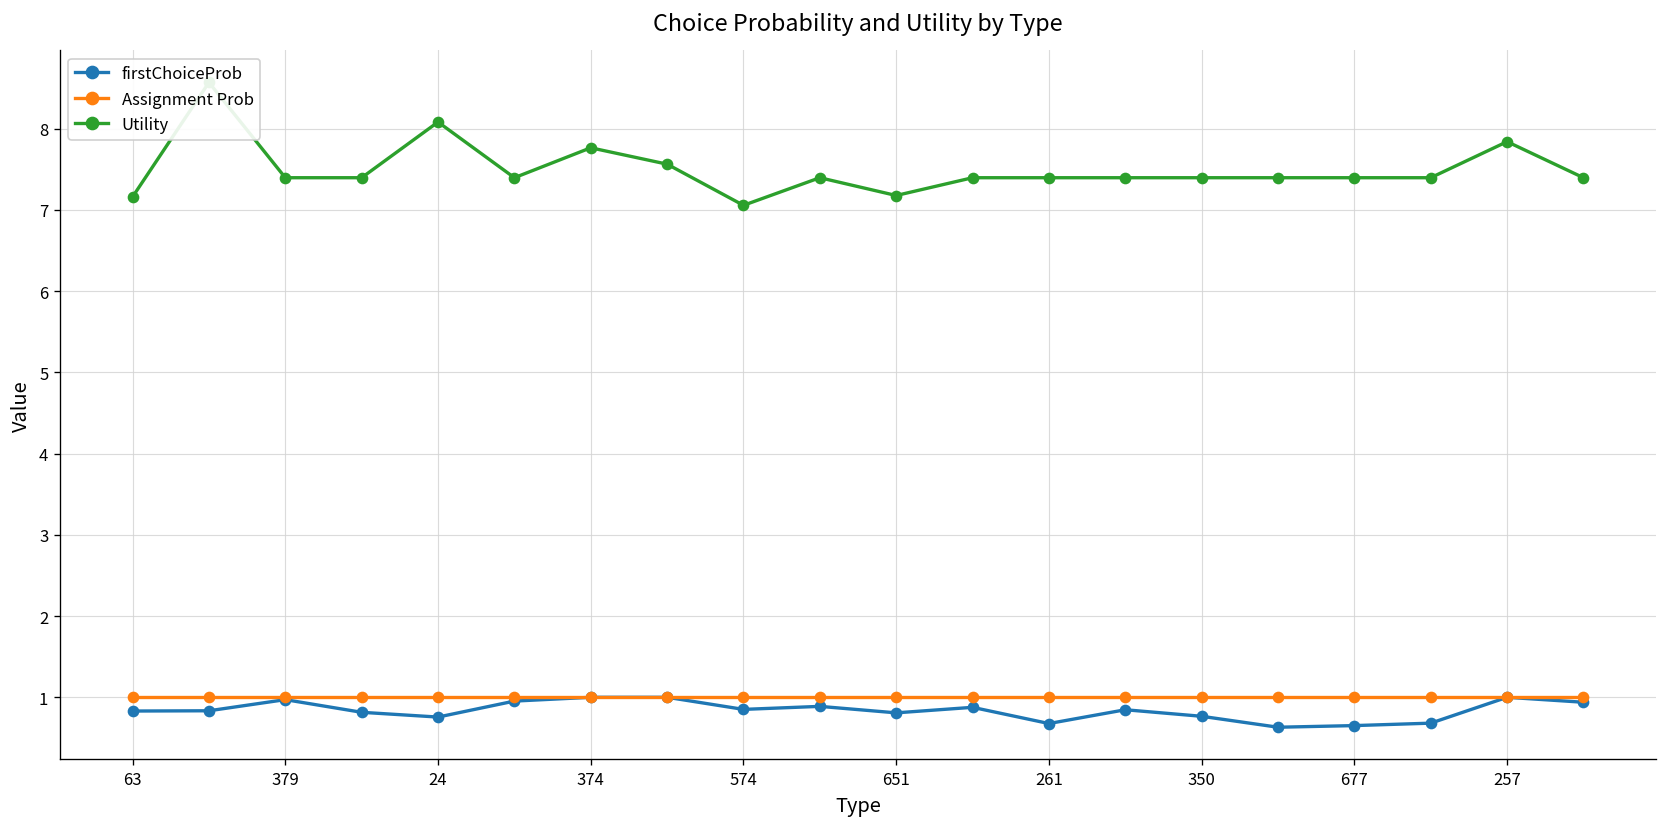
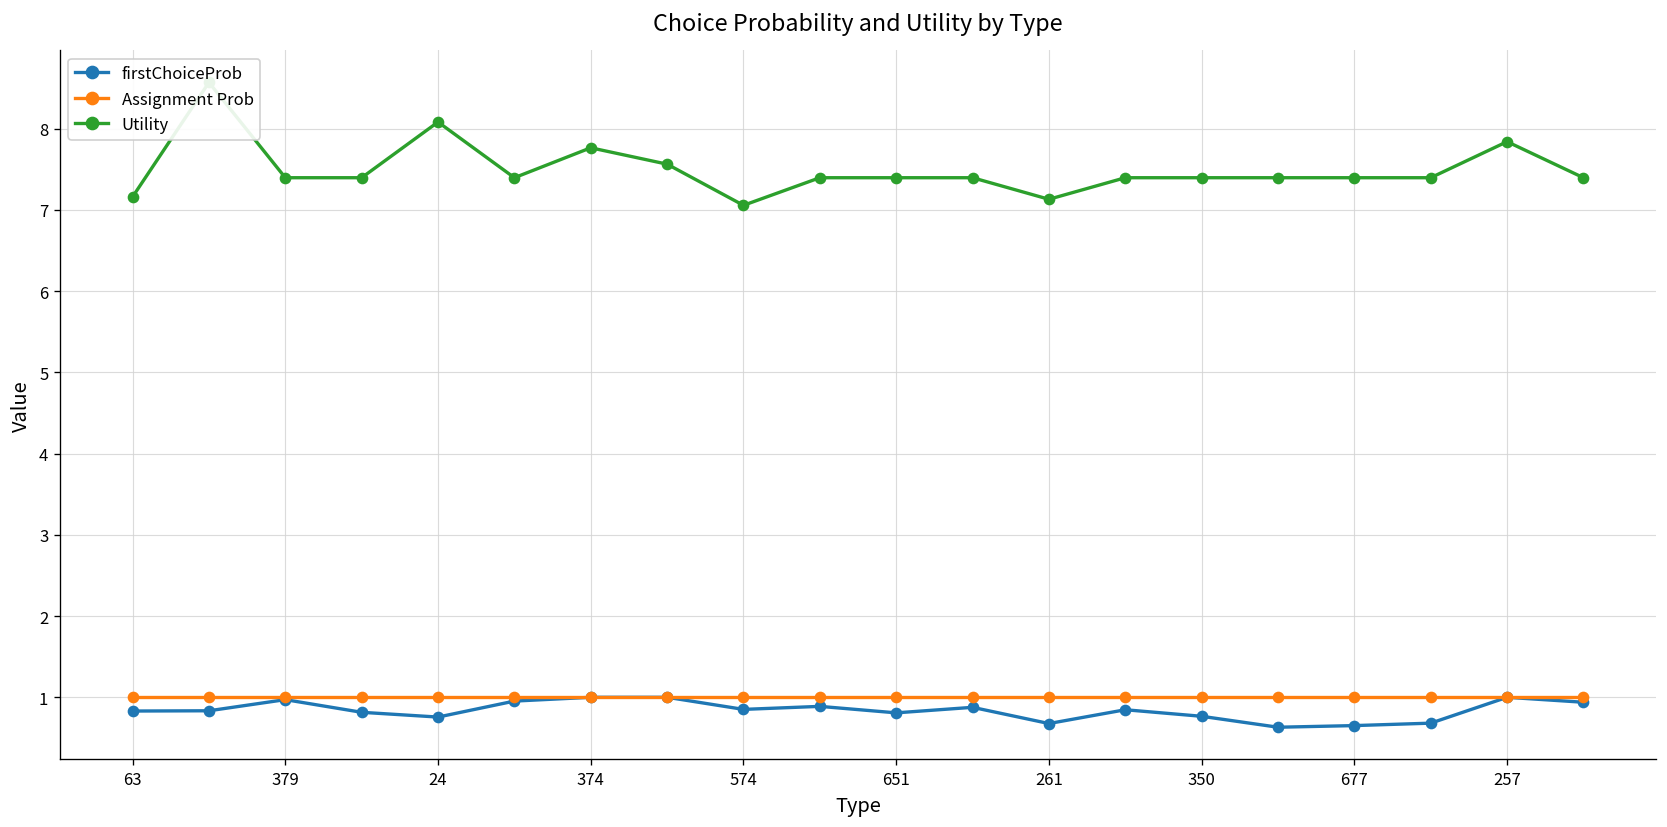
Utility, 651: 7.2 -> 7.4
Utility, 261: 7.4 -> 7.1
